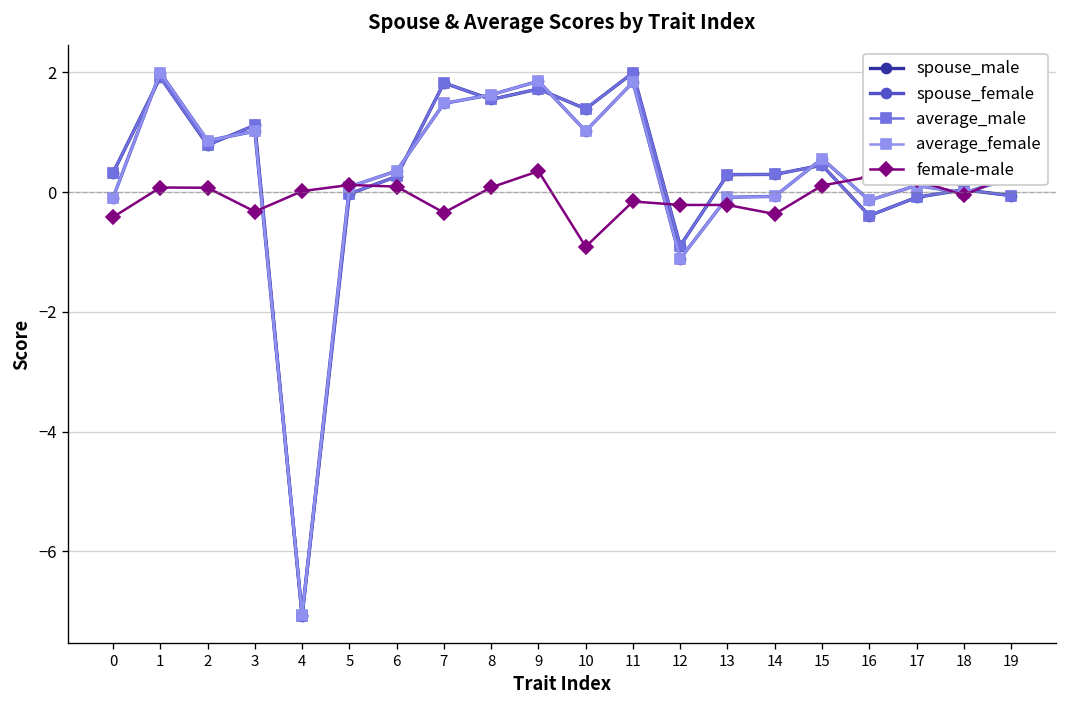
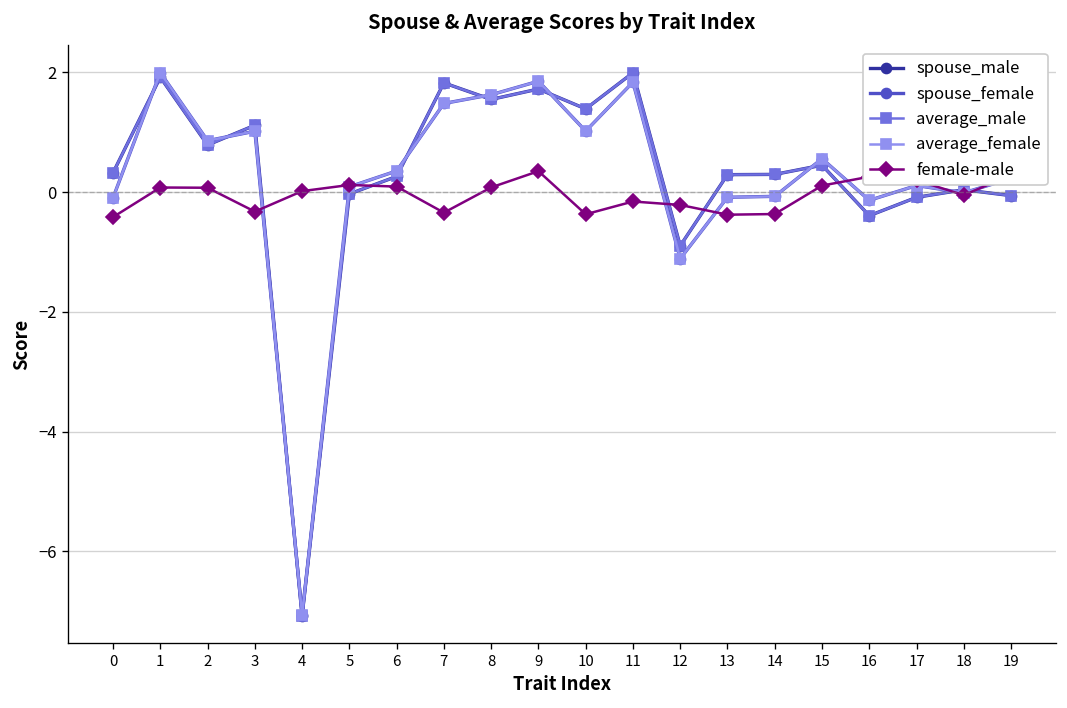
female-male, 10: -0.9 -> -0.4
female-male, 13: -0.2 -> -0.4
